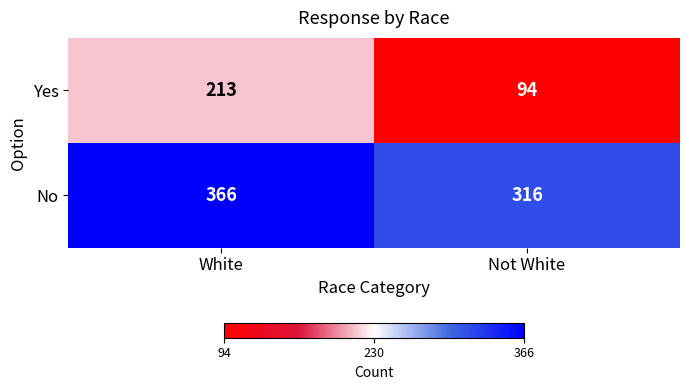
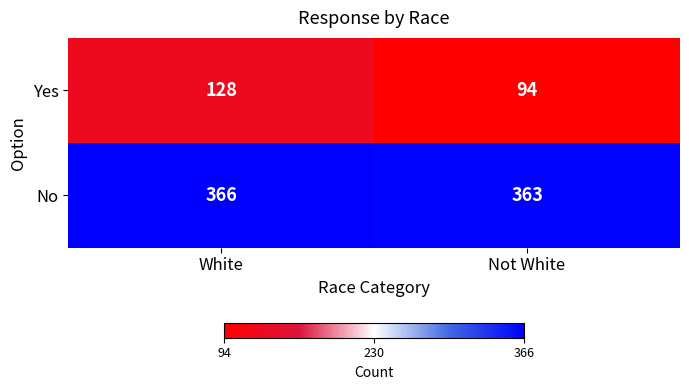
Yes, White: 213 -> 128
No, Not White: 316 -> 363
